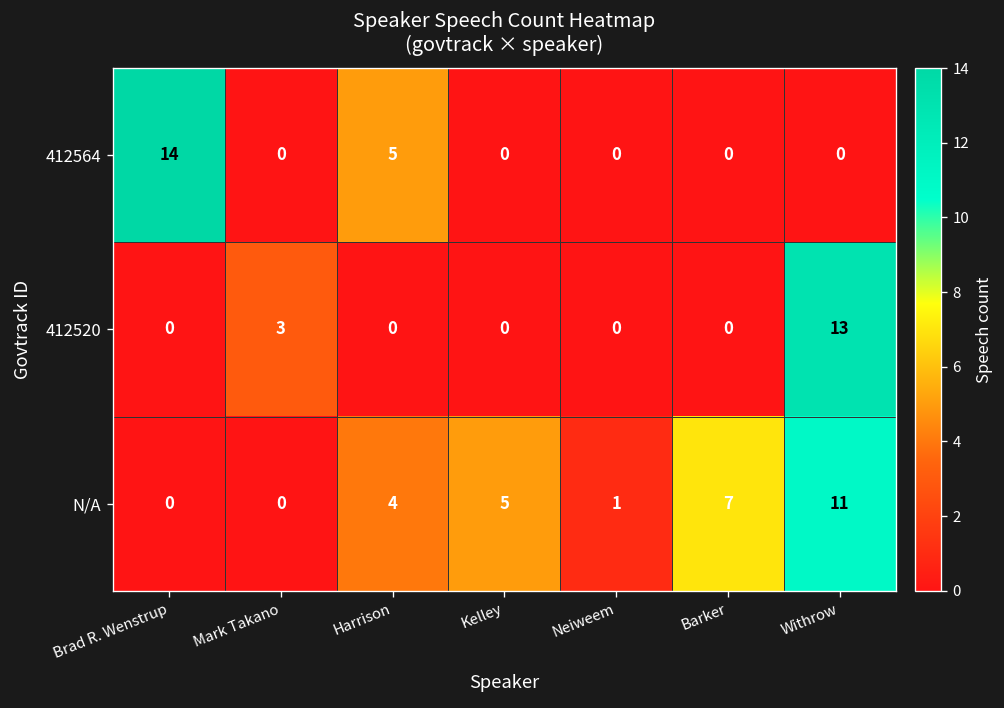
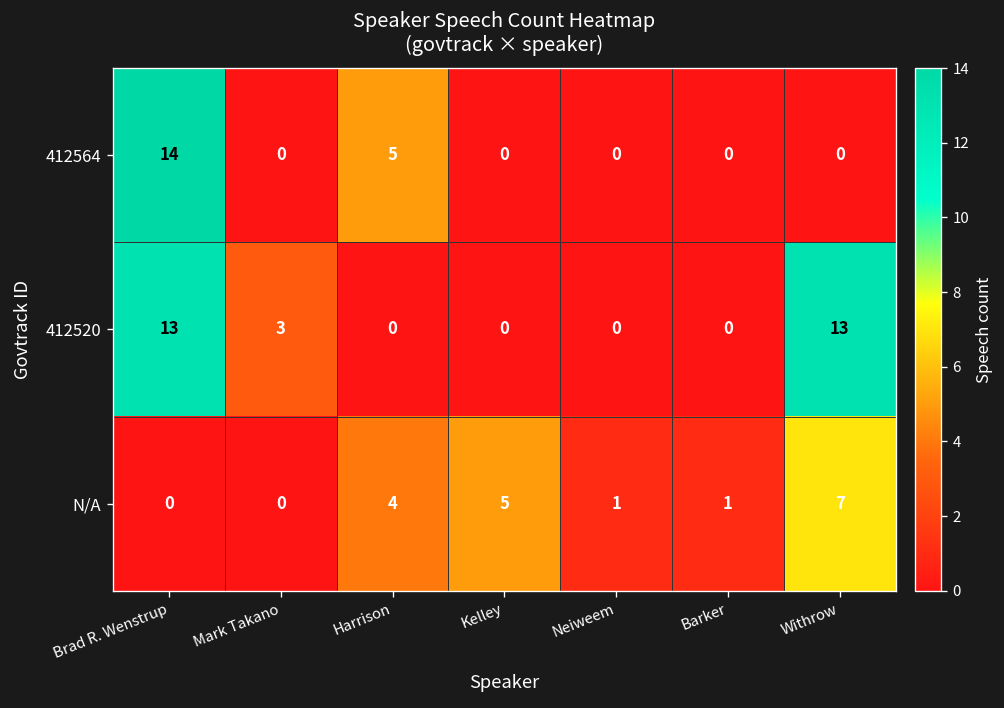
412520, Brad R. Wenstrup: 0 -> 13
N/A, Barker: 7 -> 1
N/A, Withrow: 11 -> 7
